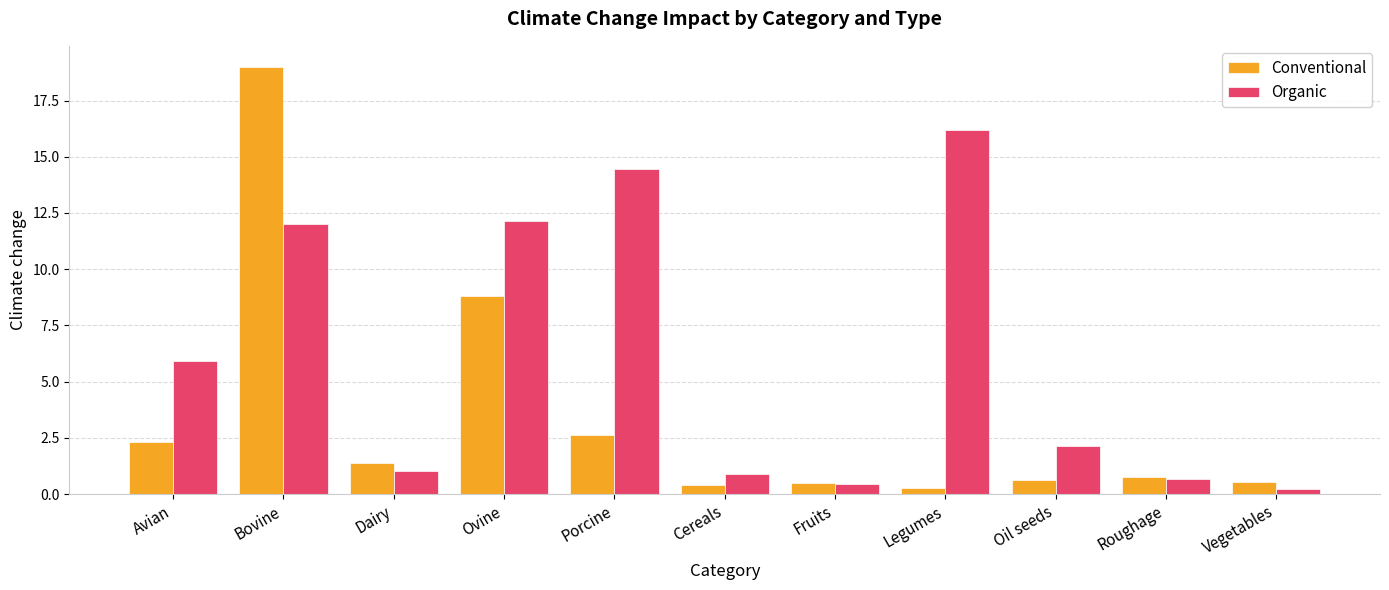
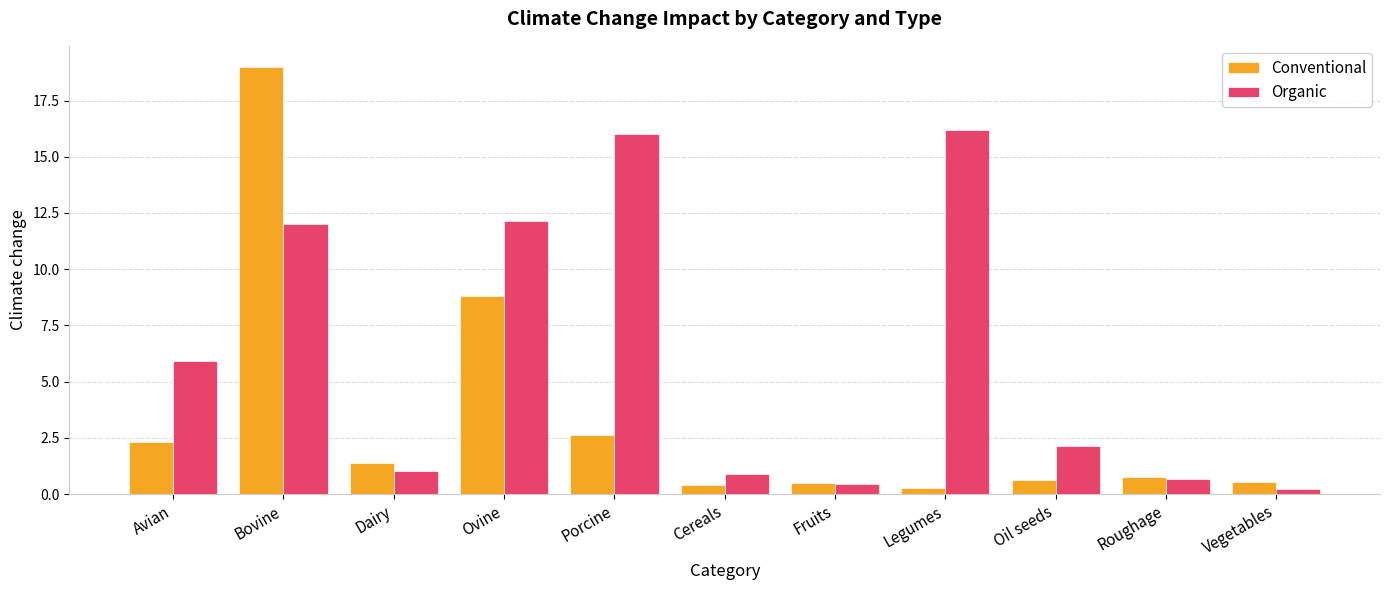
Organic, Porcine: 14.4 -> 16.0
